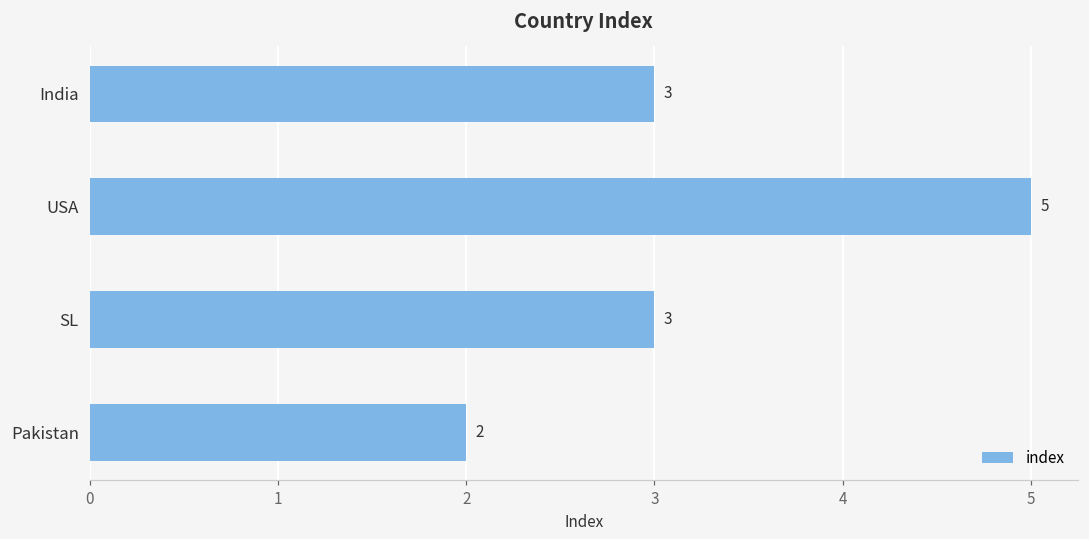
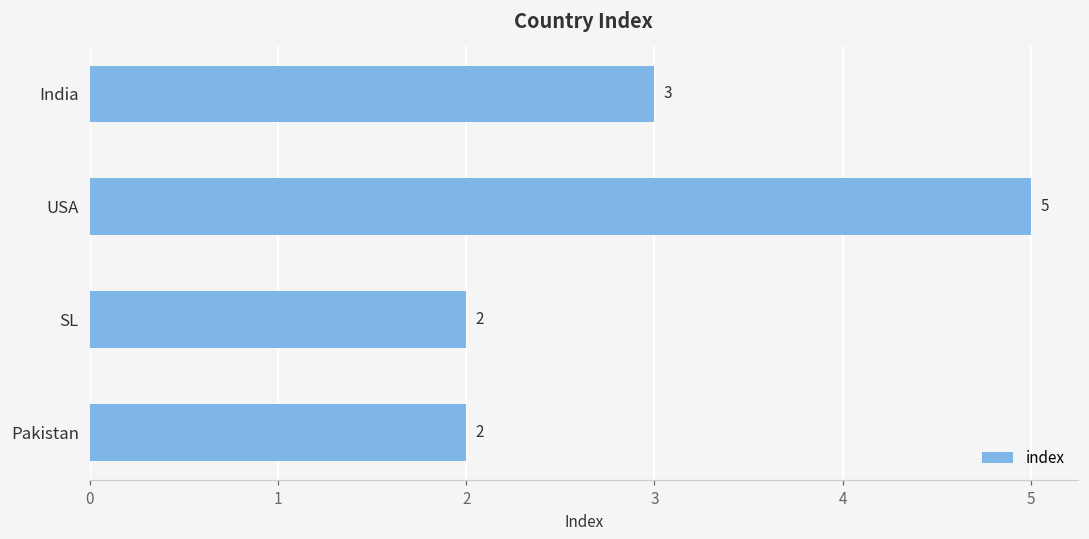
SL: 3 -> 2
